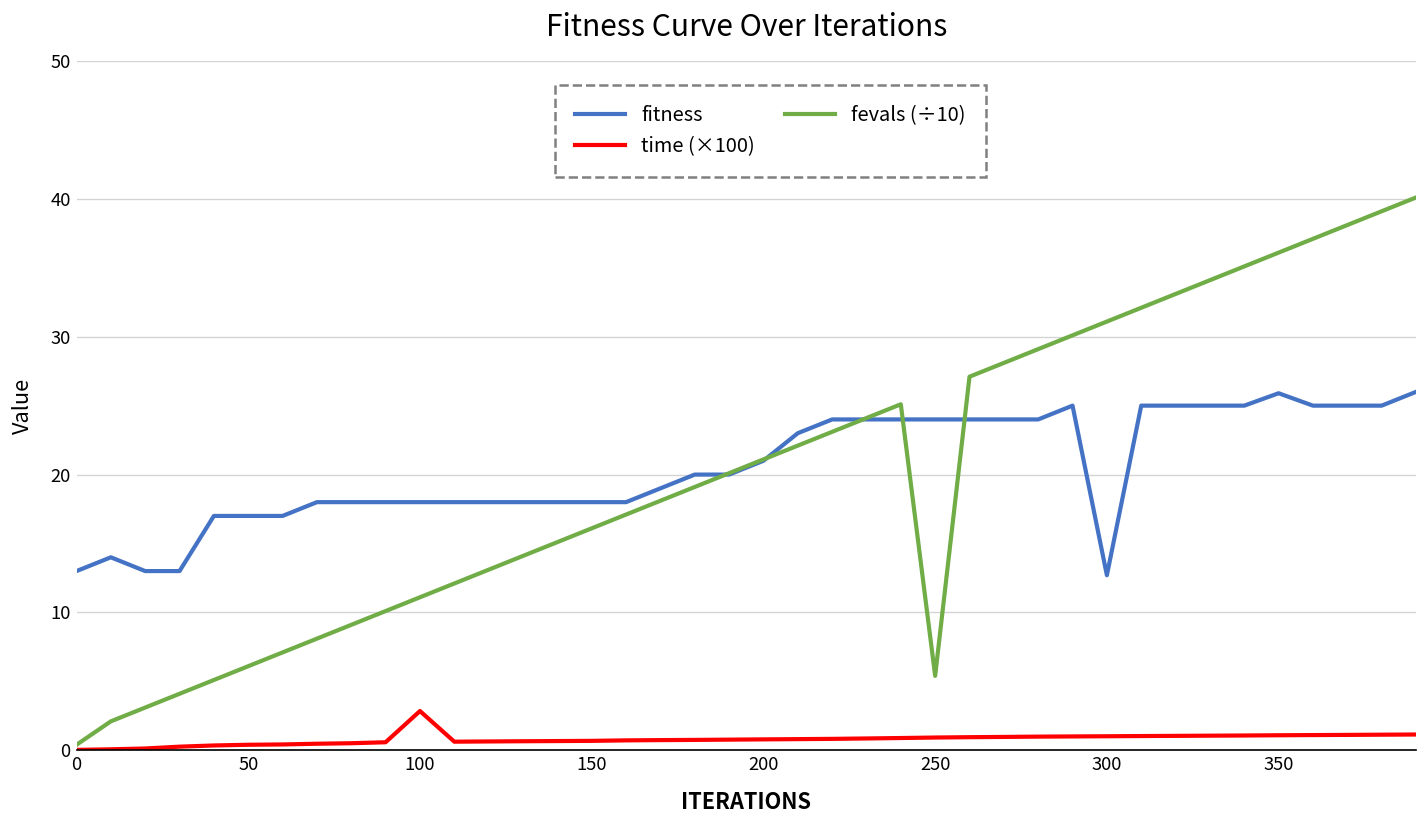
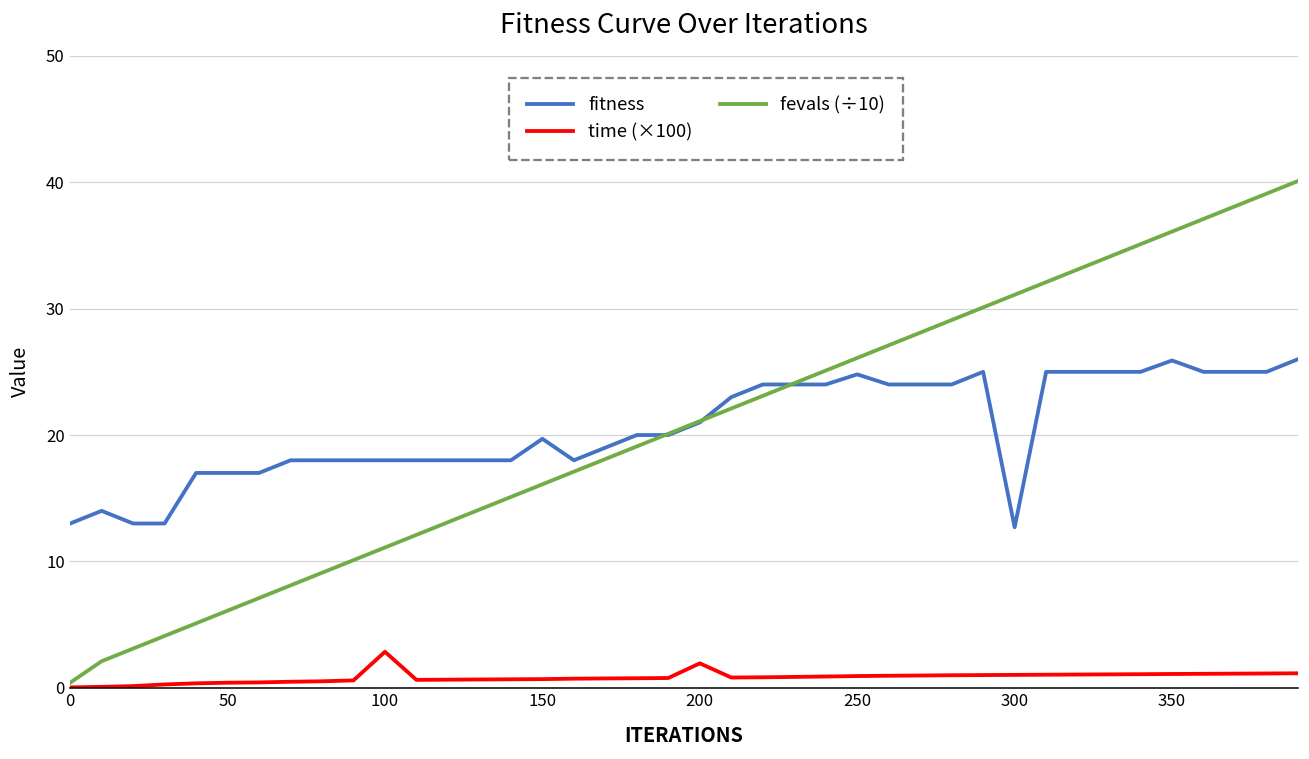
fitness, 150: 18.0 -> 19.7
time (×100), 200: 0.8 -> 1.9
fitness, 250: 24.0 -> 24.8
fevals (÷10), 250: 5.4 -> 26.1
